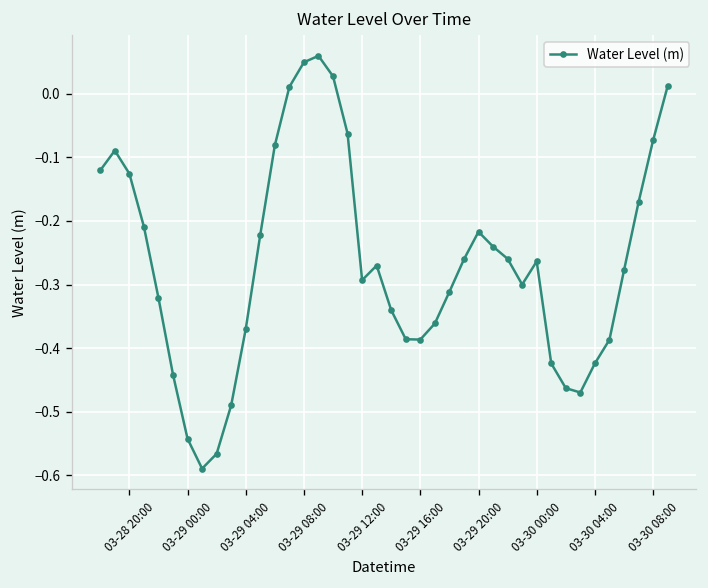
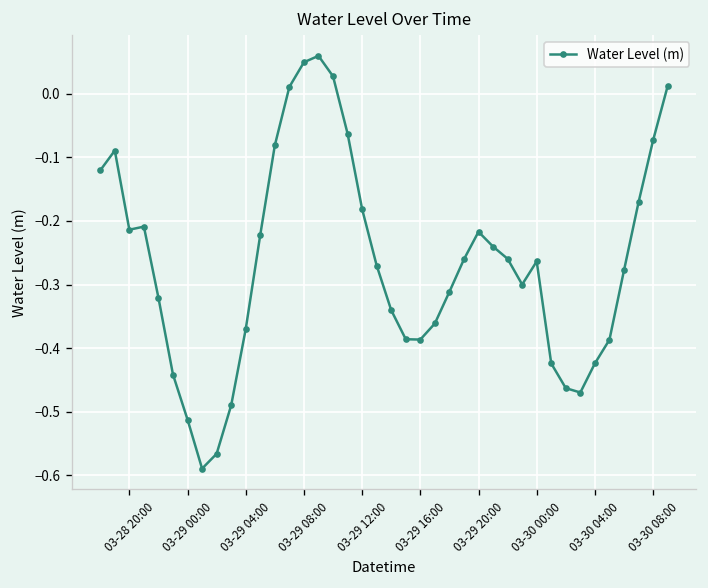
03-28 20:00: -0.13 -> -0.21
03-29 00:00: -0.54 -> -0.51
03-29 12:00: -0.29 -> -0.18
